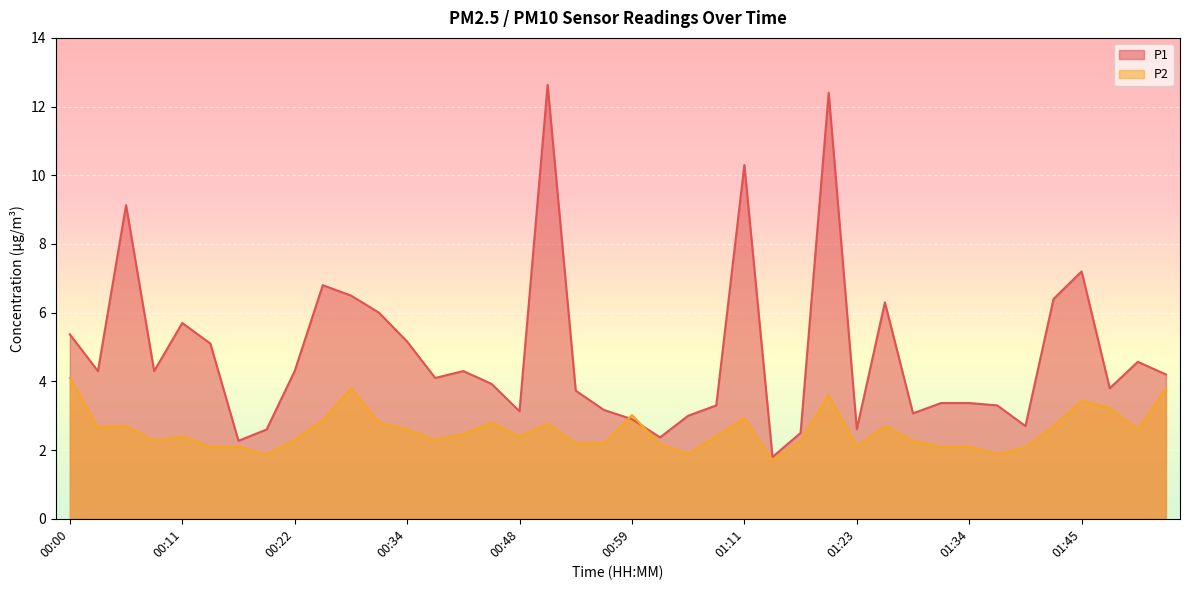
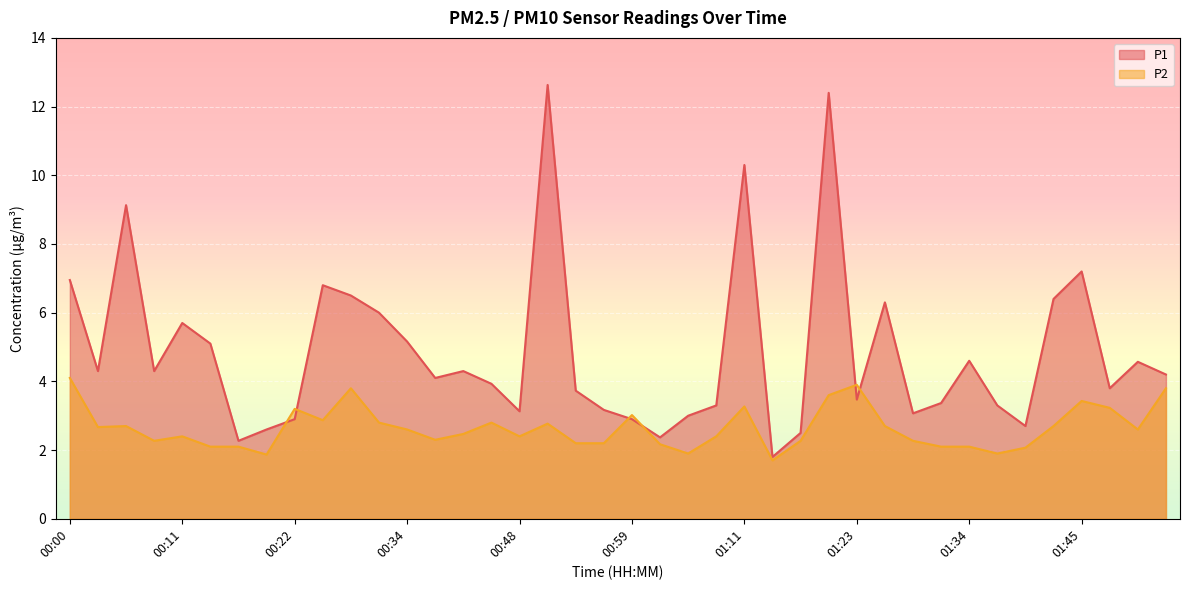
P1, 00:00: 5.4 -> 7.0
P1, 00:22: 4.3 -> 2.9
P2, 00:22: 2.3 -> 3.2
P2, 01:11: 2.9 -> 3.3
P1, 01:23: 2.6 -> 3.5
P2, 01:23: 2.1 -> 3.9
P1, 01:34: 3.4 -> 4.6
